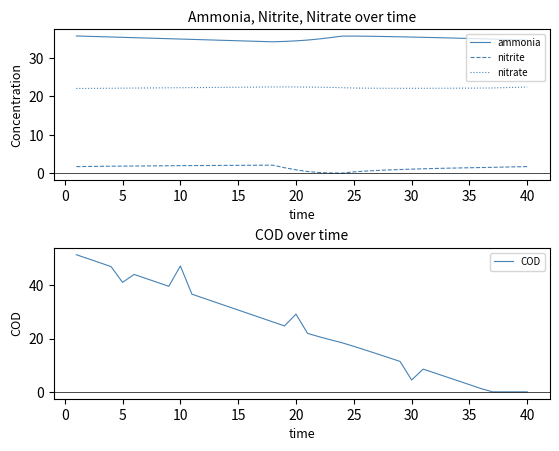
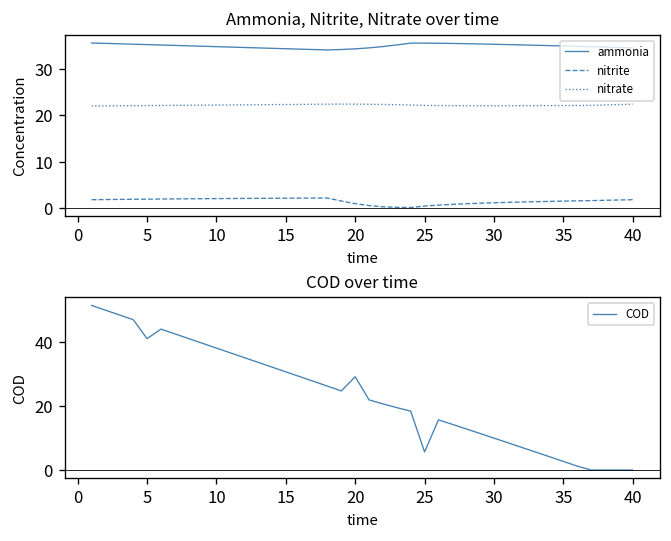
COD over time, 10: 47 -> 38
COD over time, 25: 17 -> 6
COD over time, 30: 4 -> 10
